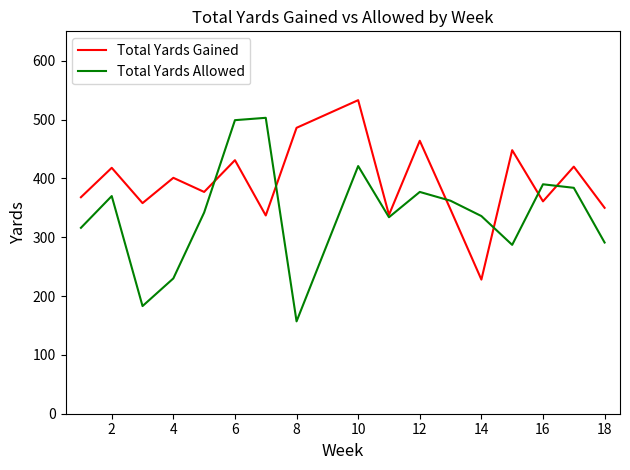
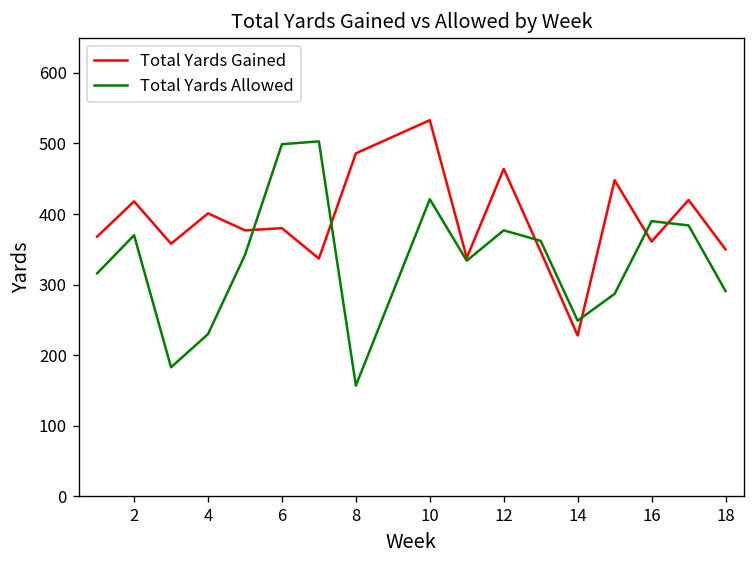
Total Yards Gained, 6: 430 -> 380
Total Yards Allowed, 14: 340 -> 250
